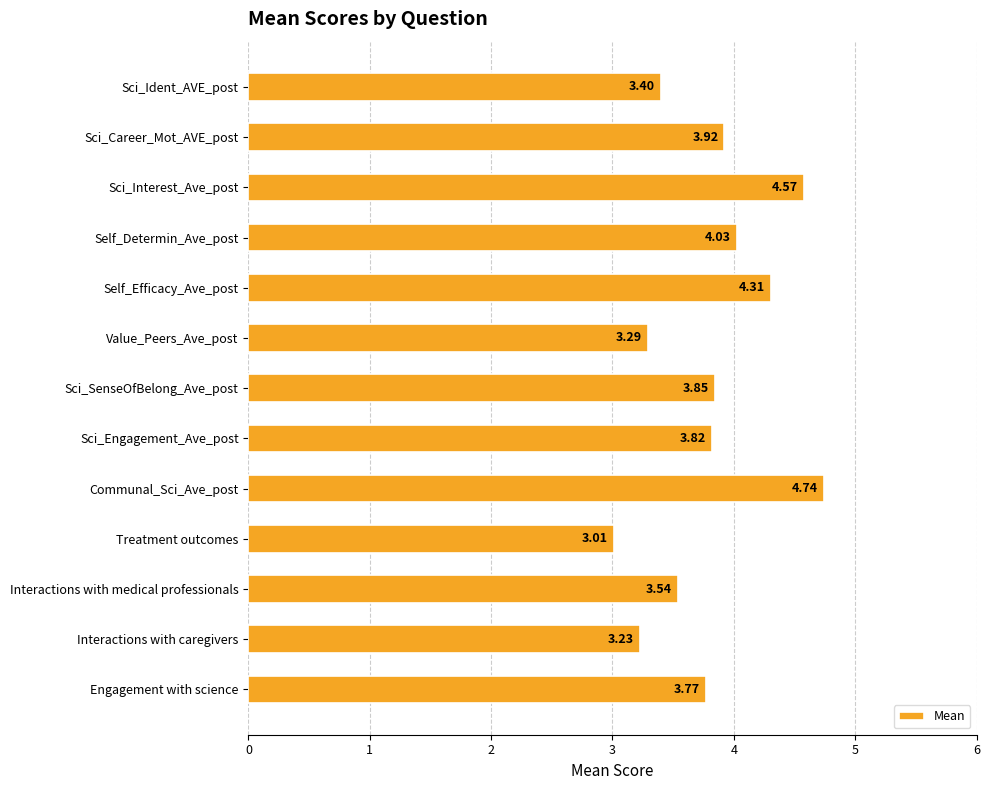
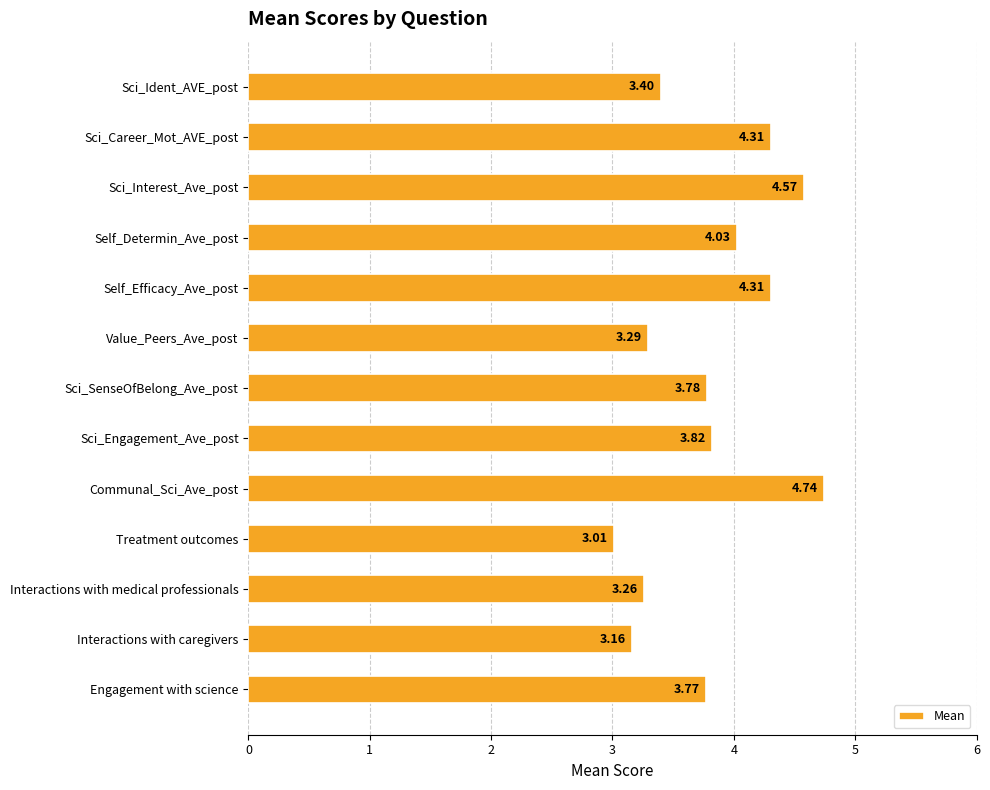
Sci_Career_Mot_AVE_post: 3.92 -> 4.31
Sci_SenseOfBelong_Ave_post: 3.85 -> 3.78
Interactions with medical professionals: 3.54 -> 3.26
Interactions with caregivers: 3.23 -> 3.16
